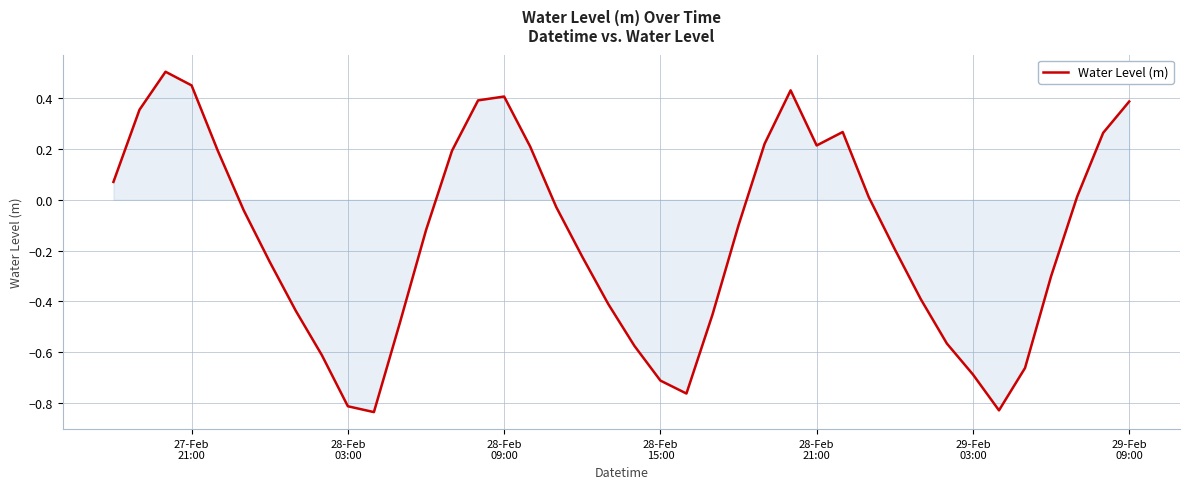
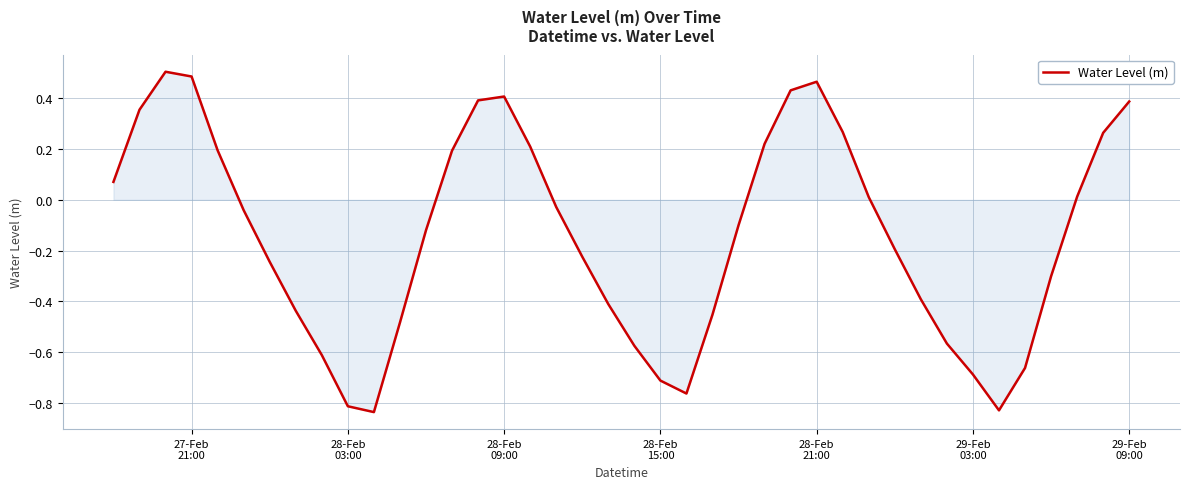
Water Level (m), 27-Feb 21:00: 0.45 -> 0.48
Water Level (m), 28-Feb 21:00: 0.21 -> 0.46
